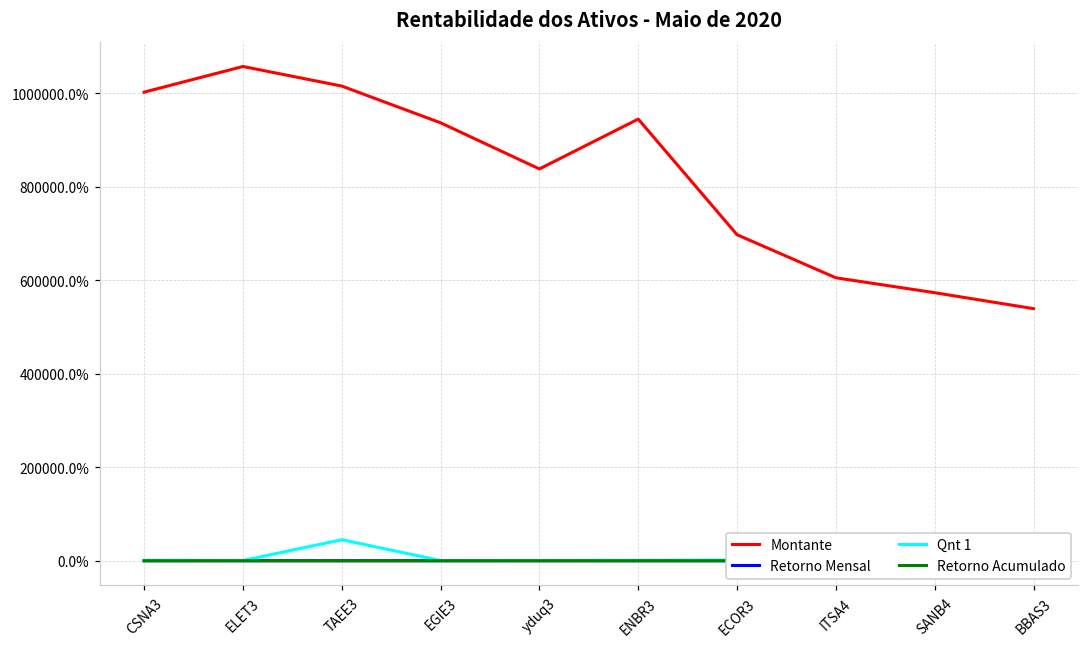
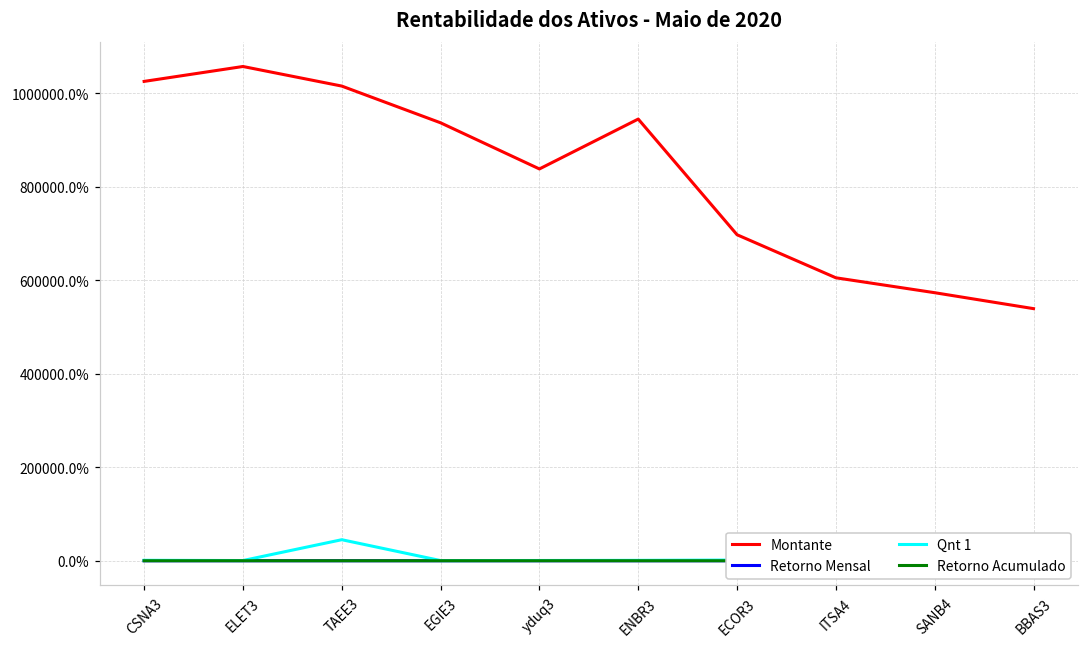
Montante, CSNA3: 1000000% -> 1030000%
